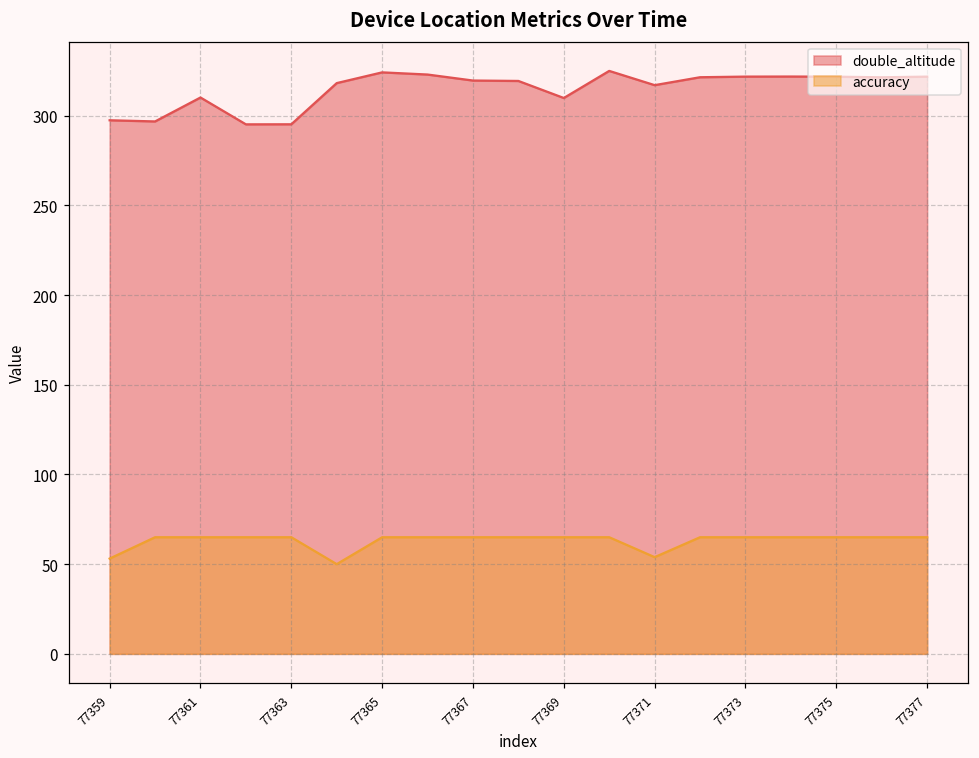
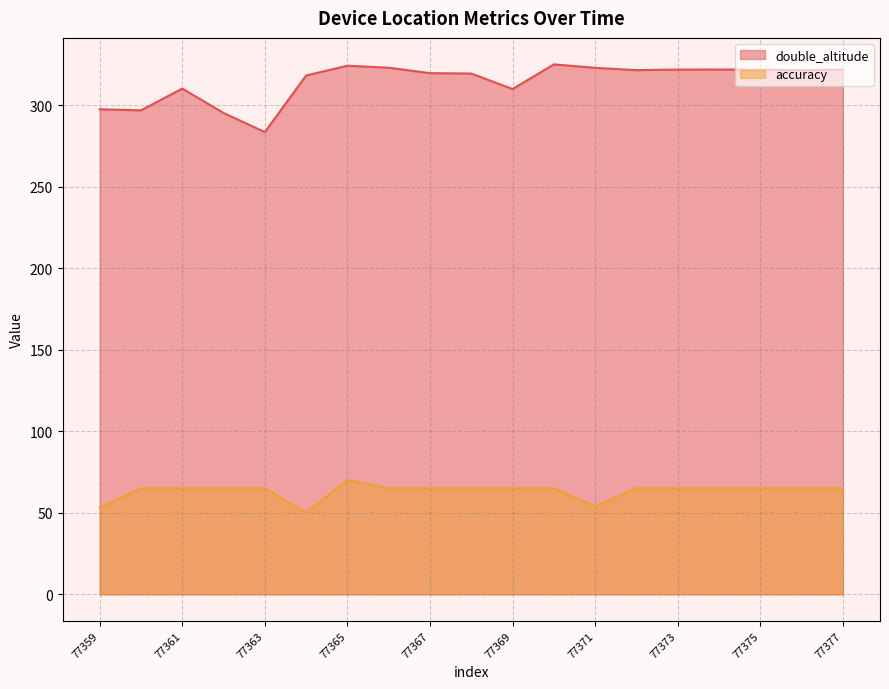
double_altitude, 77363: 295 -> 283
accuracy, 77365: 65 -> 70
double_altitude, 77371: 317 -> 323
